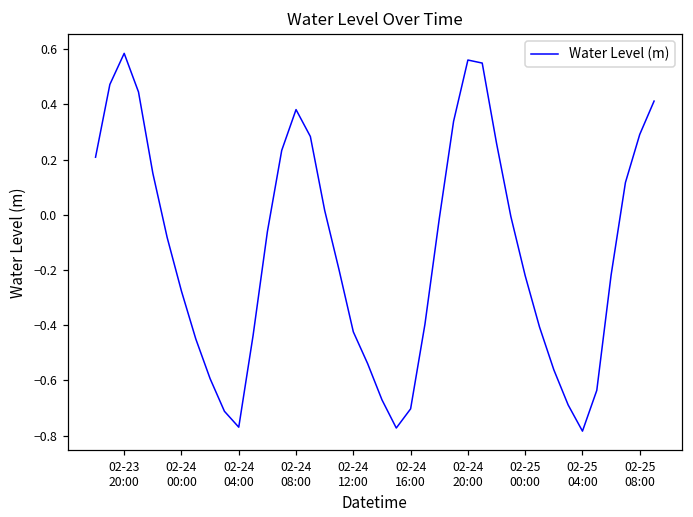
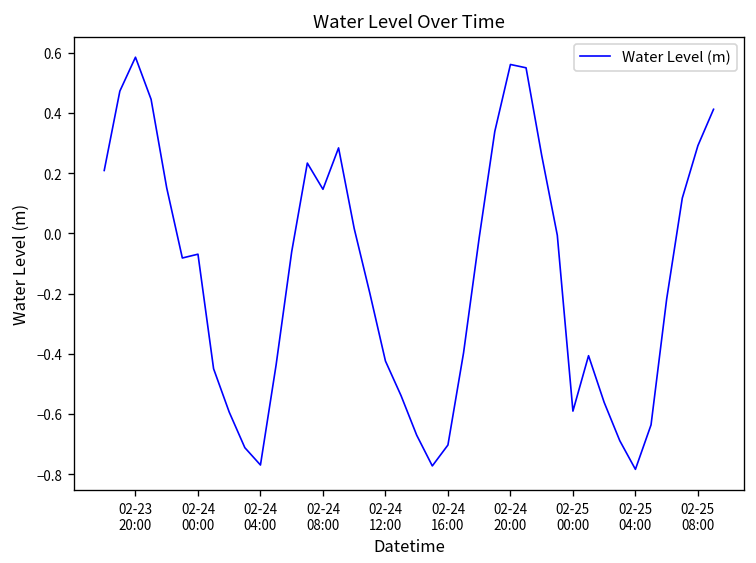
02-24 00:00: -0.28 -> -0.07
02-24 08:00: 0.38 -> 0.15
02-25 00:00: -0.22 -> -0.59
